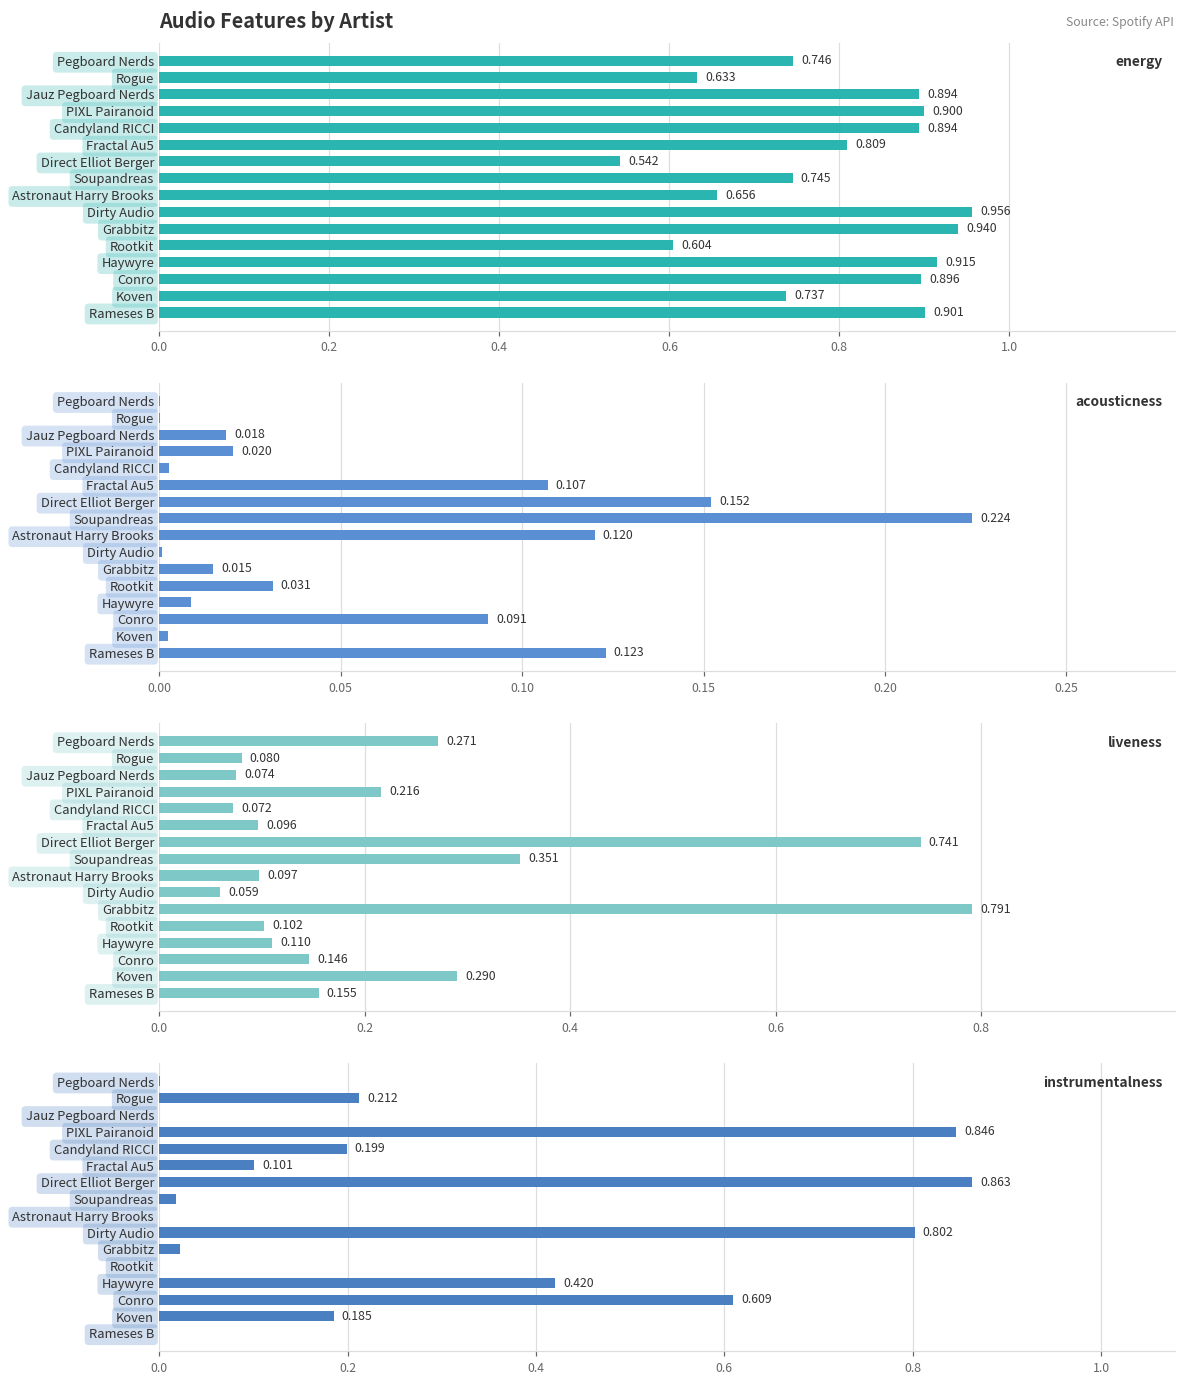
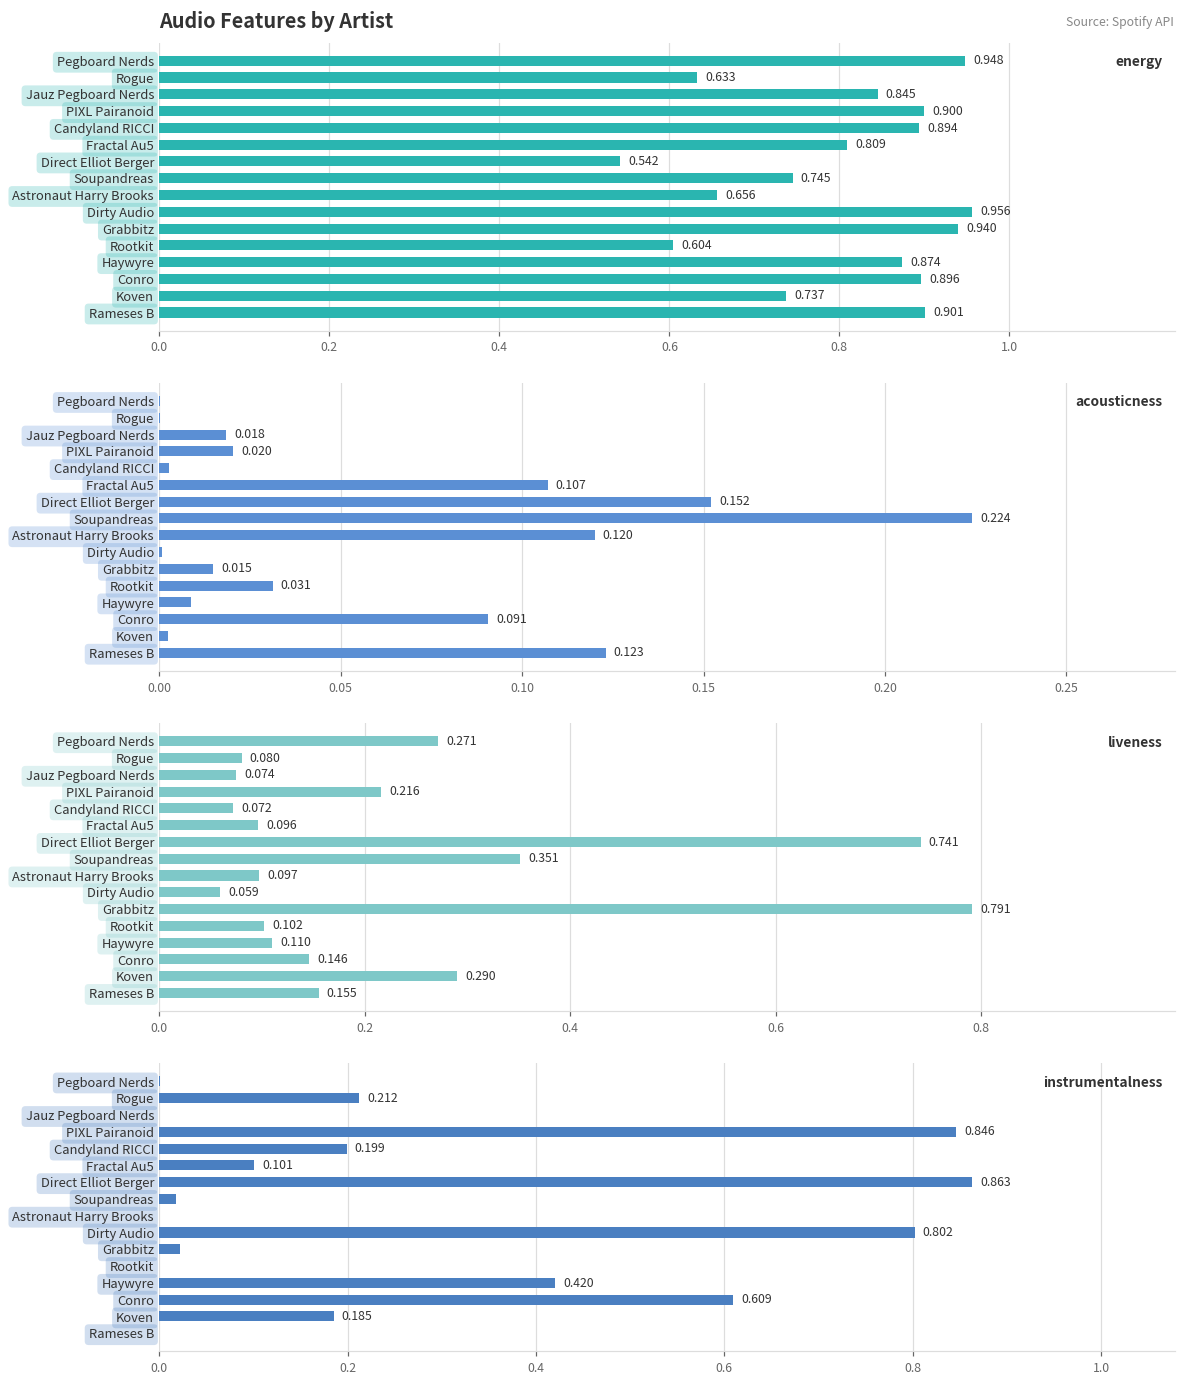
Audio Features by Artist, Pegboard Nerds: 0.746 -> 0.948
Audio Features by Artist, Jauz Pegboard Nerds: 0.894 -> 0.845
Audio Features by Artist, Haywyre: 0.915 -> 0.874
